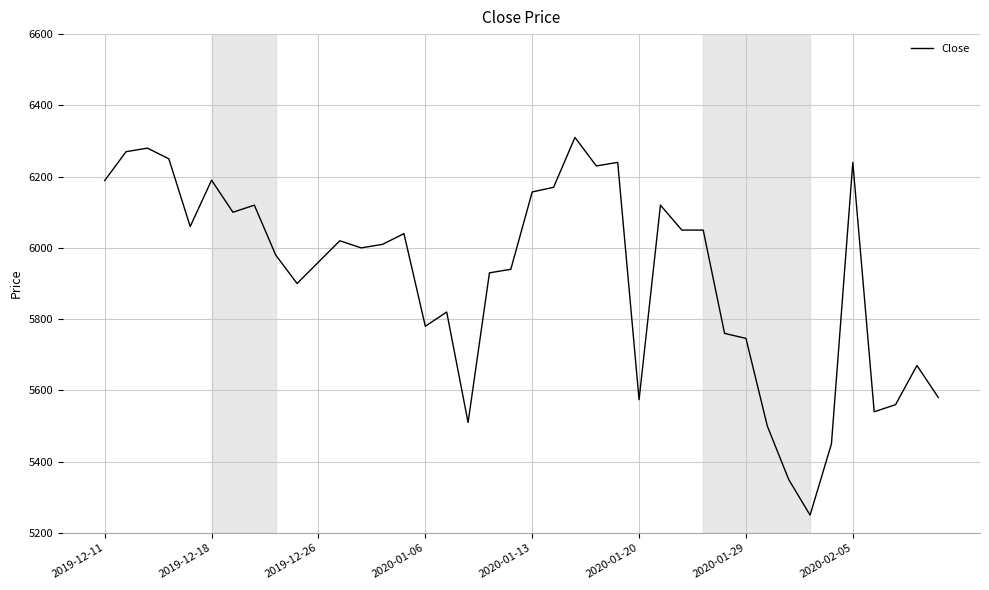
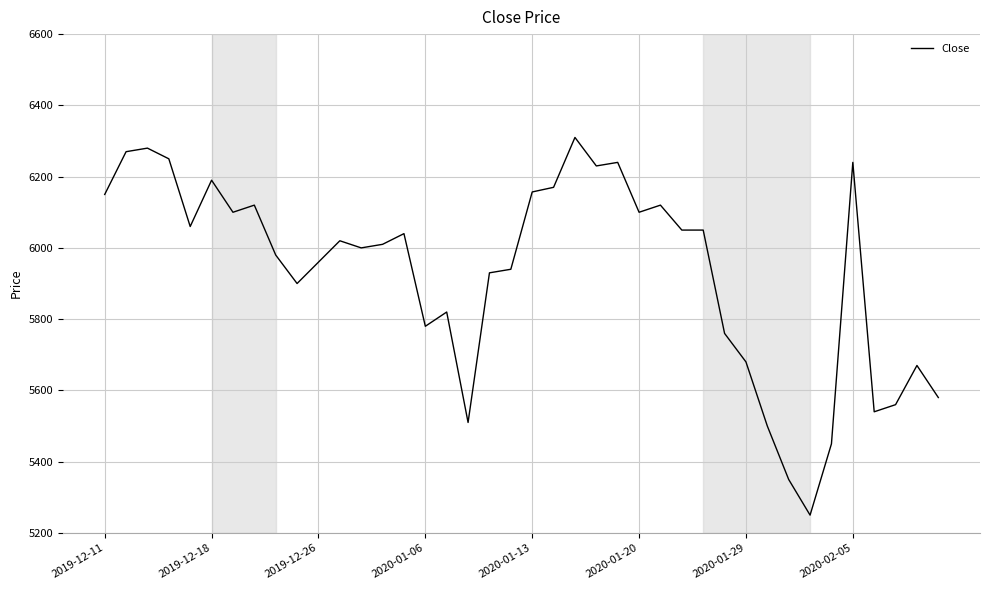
2019-12-11: 6190 -> 6150
2020-01-20: 5570 -> 6100
2020-01-29: 5750 -> 5680
